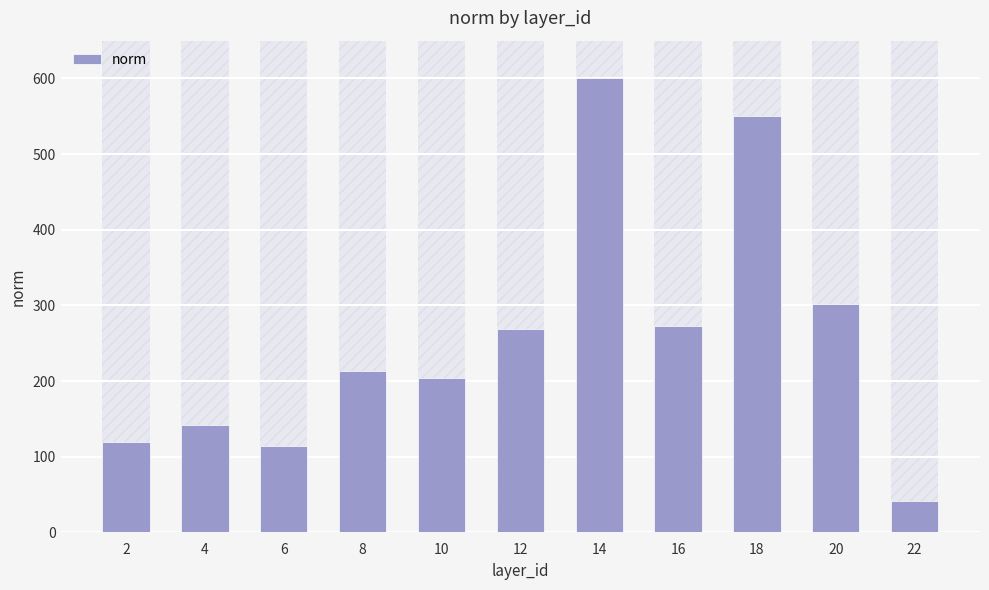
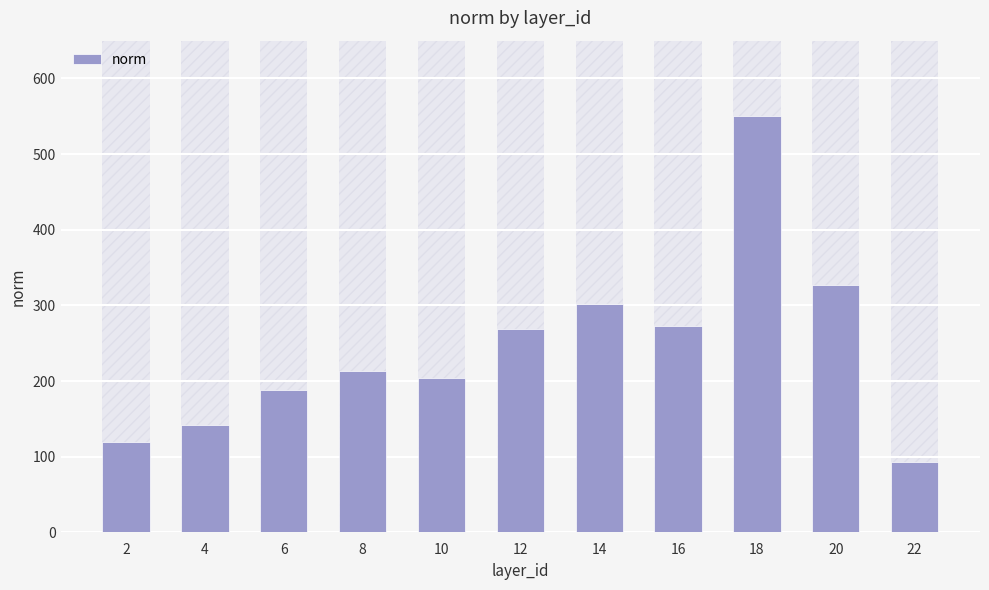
norm, 6: 110 -> 190
norm, 14: 600 -> 300
norm, 20: 300 -> 330
norm, 22: 40 -> 90
